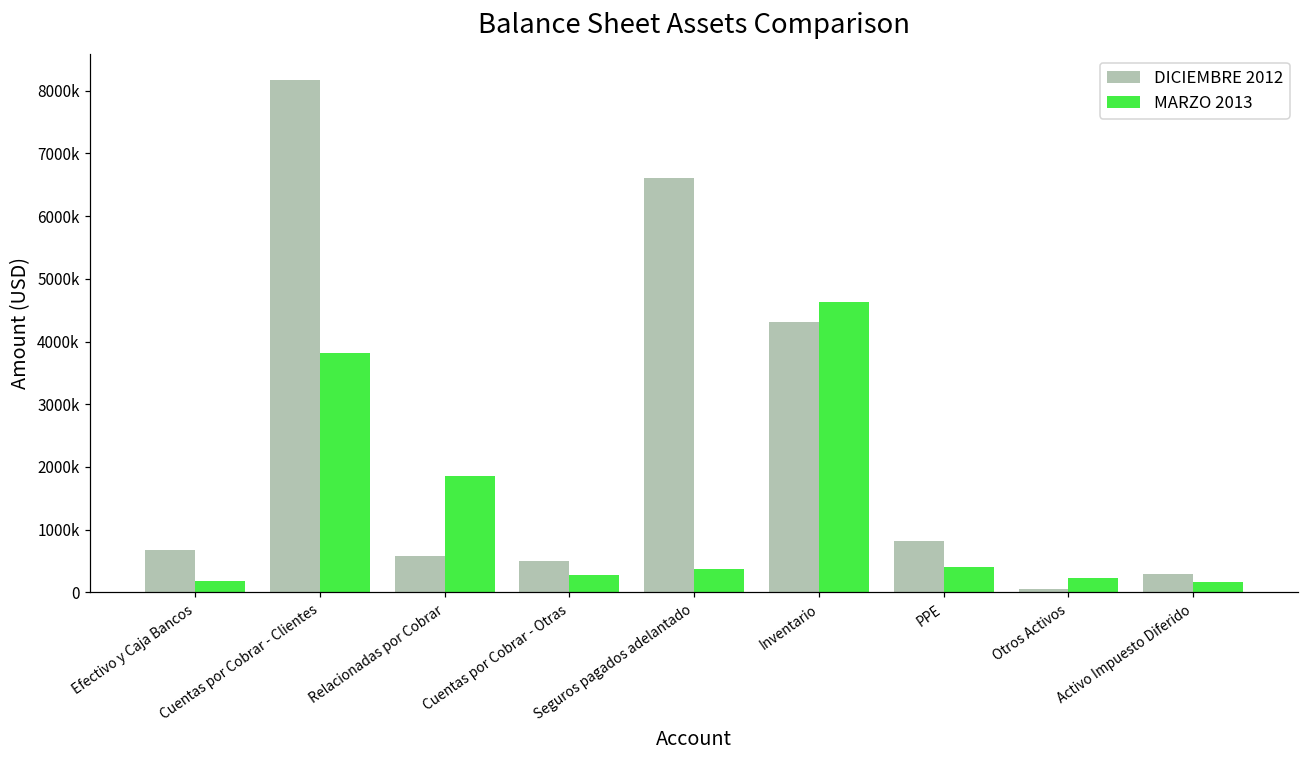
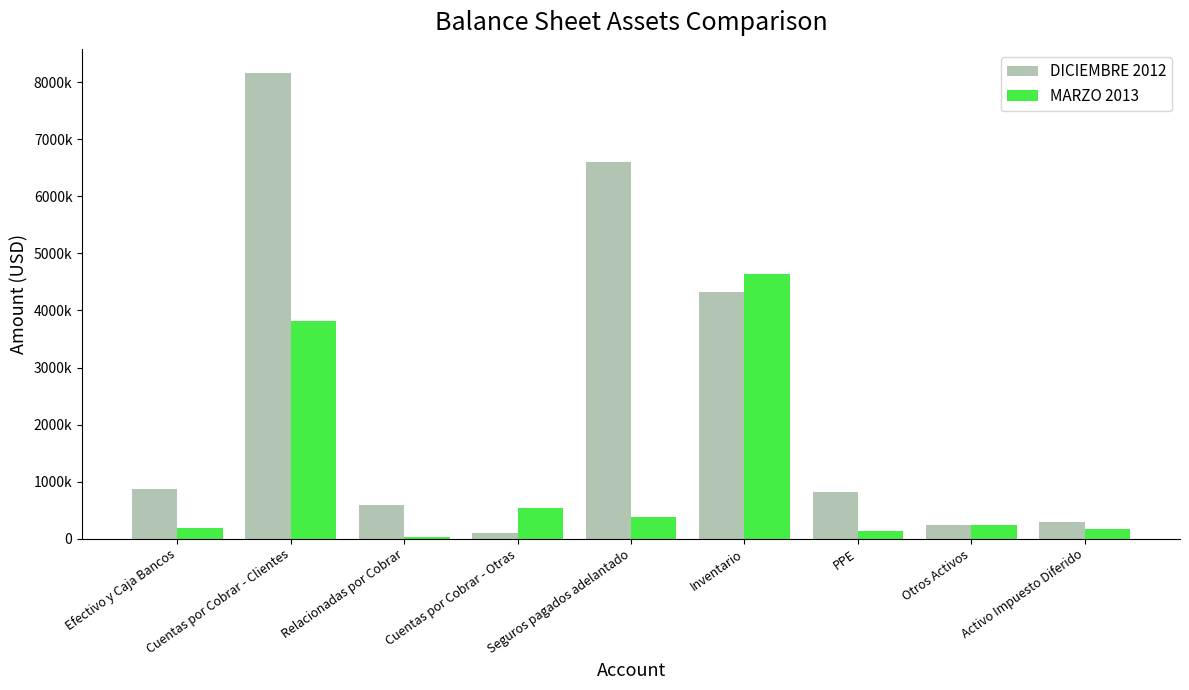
DICIEMBRE 2012, Efectivo y Caja Bancos: 700000 -> 900000
MARZO 2013, Relacionadas por Cobrar: 1900000 -> 0
DICIEMBRE 2012, Cuentas por Cobrar - Otras: 500000 -> 100000
MARZO 2013, Cuentas por Cobrar - Otras: 300000 -> 500000
MARZO 2013, PPE: 400000 -> 100000
DICIEMBRE 2012, Otros Activos: 100000 -> 200000
